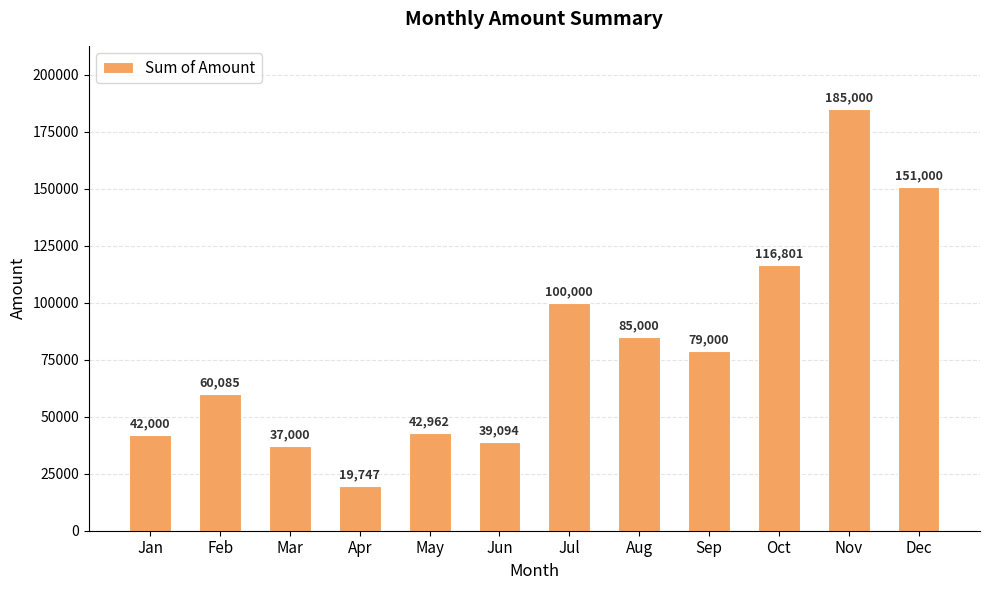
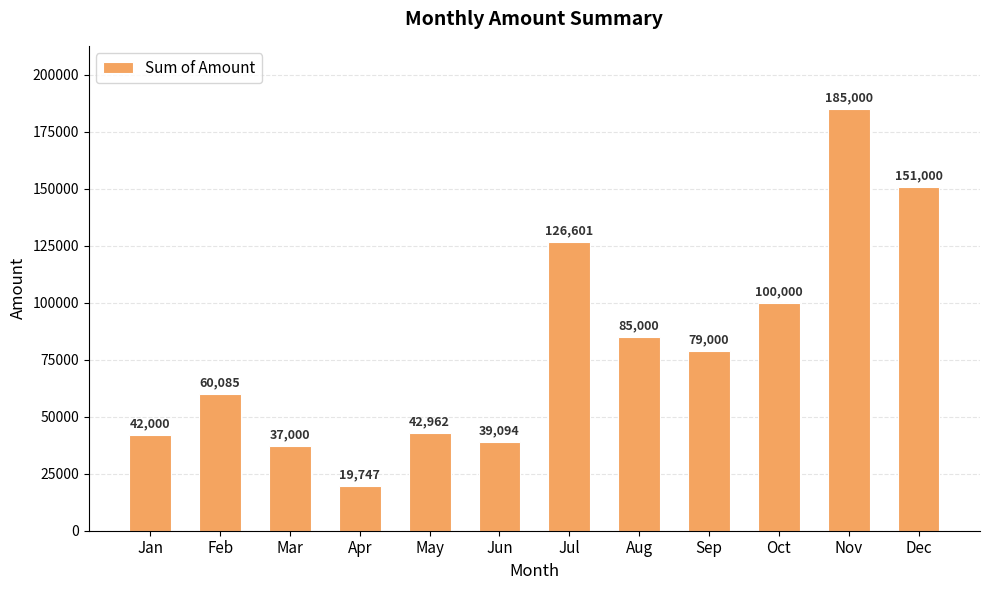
Jul: 100,000 -> 126,601
Oct: 116,801 -> 100,000
